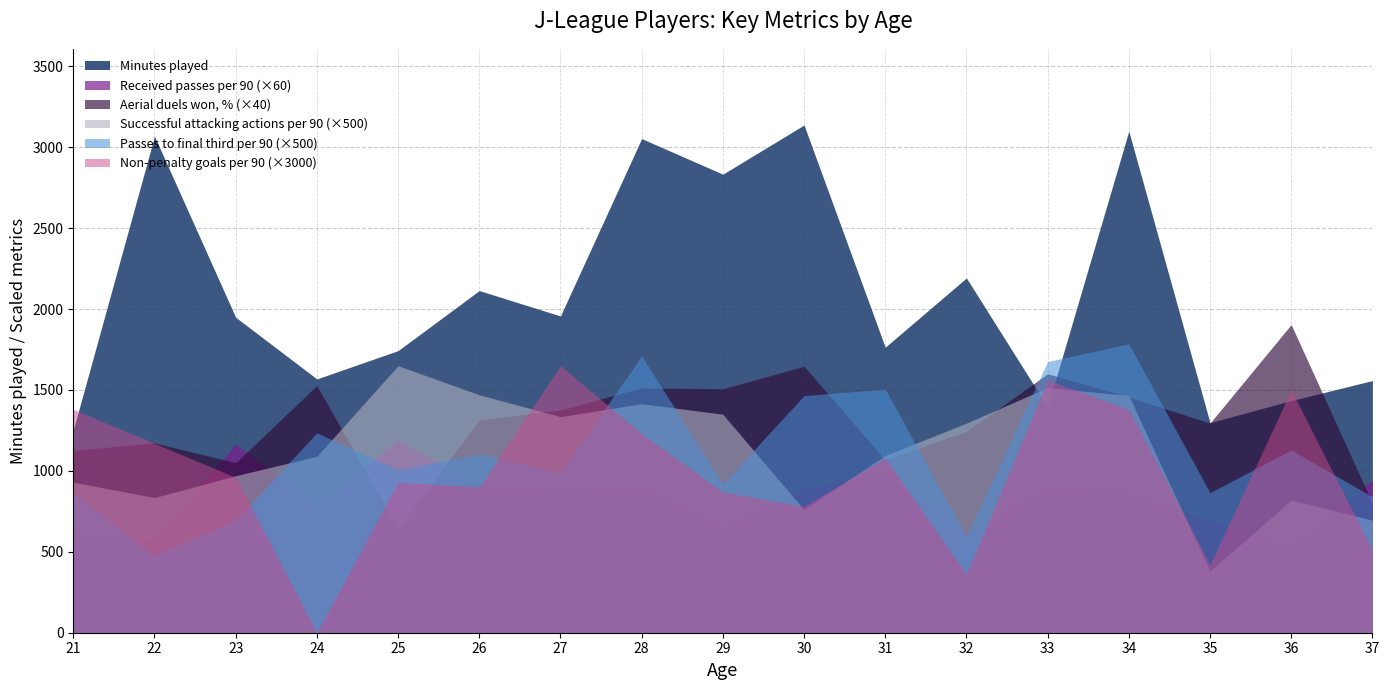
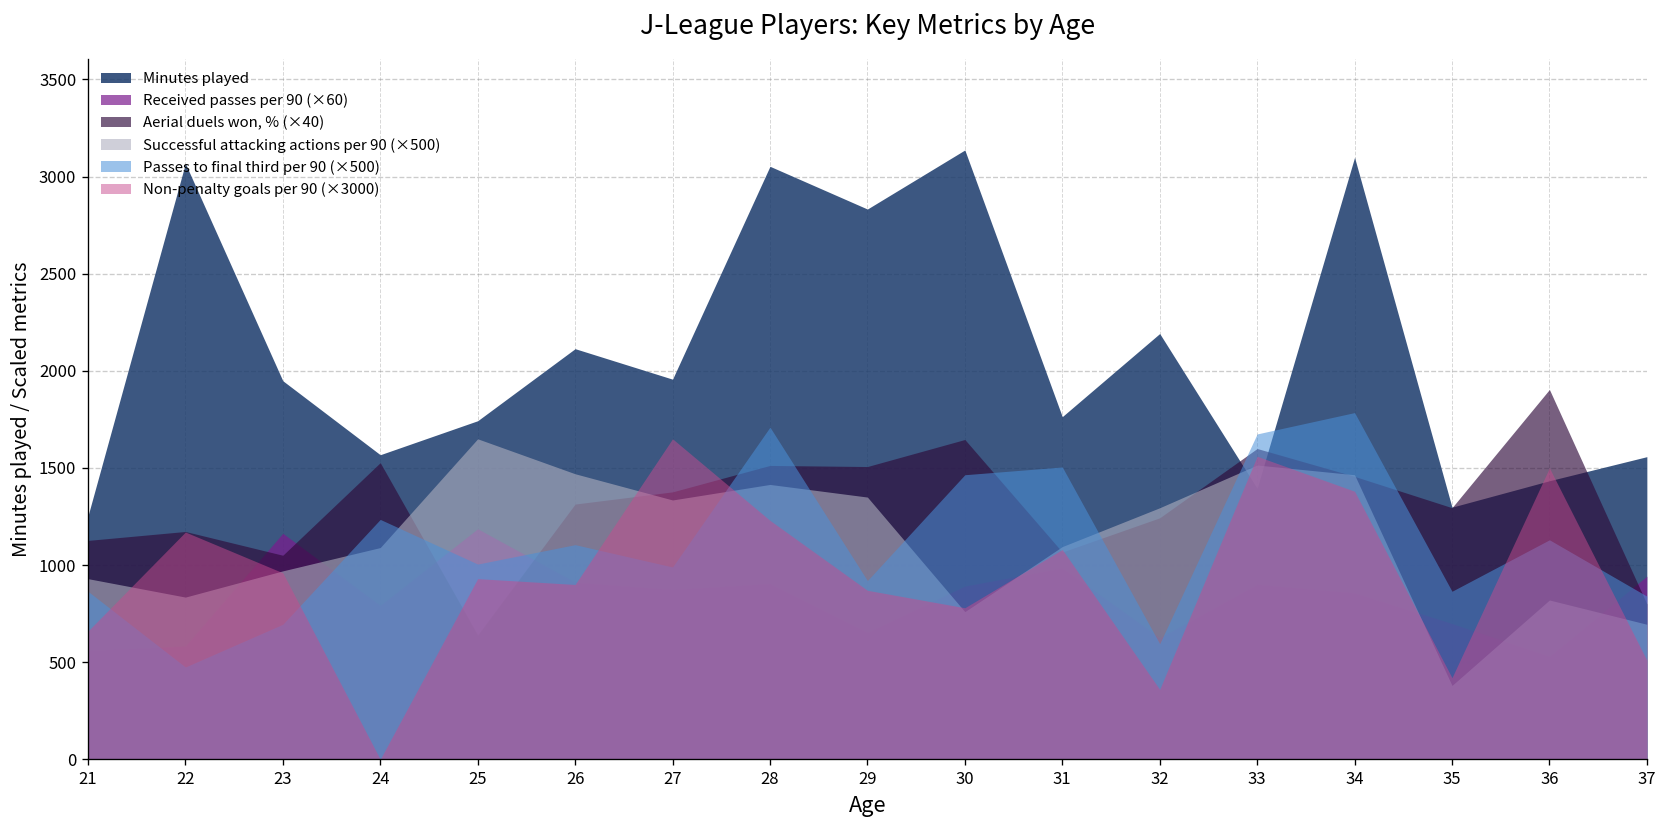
Non-penalty goals per 90 (×3000), 21: 1380 -> 660
